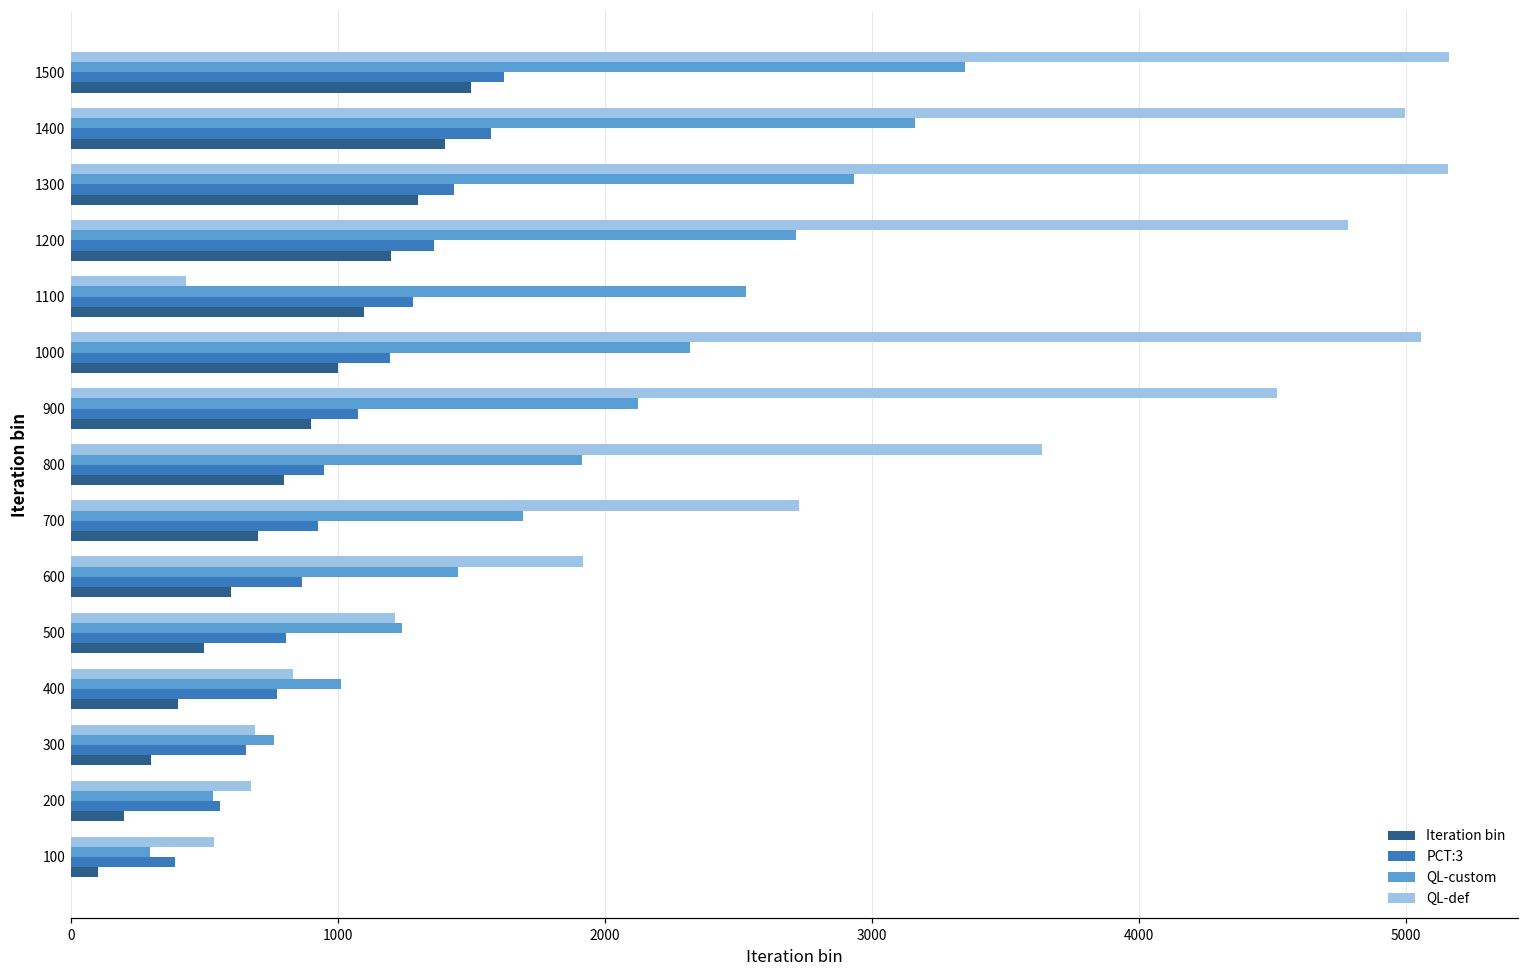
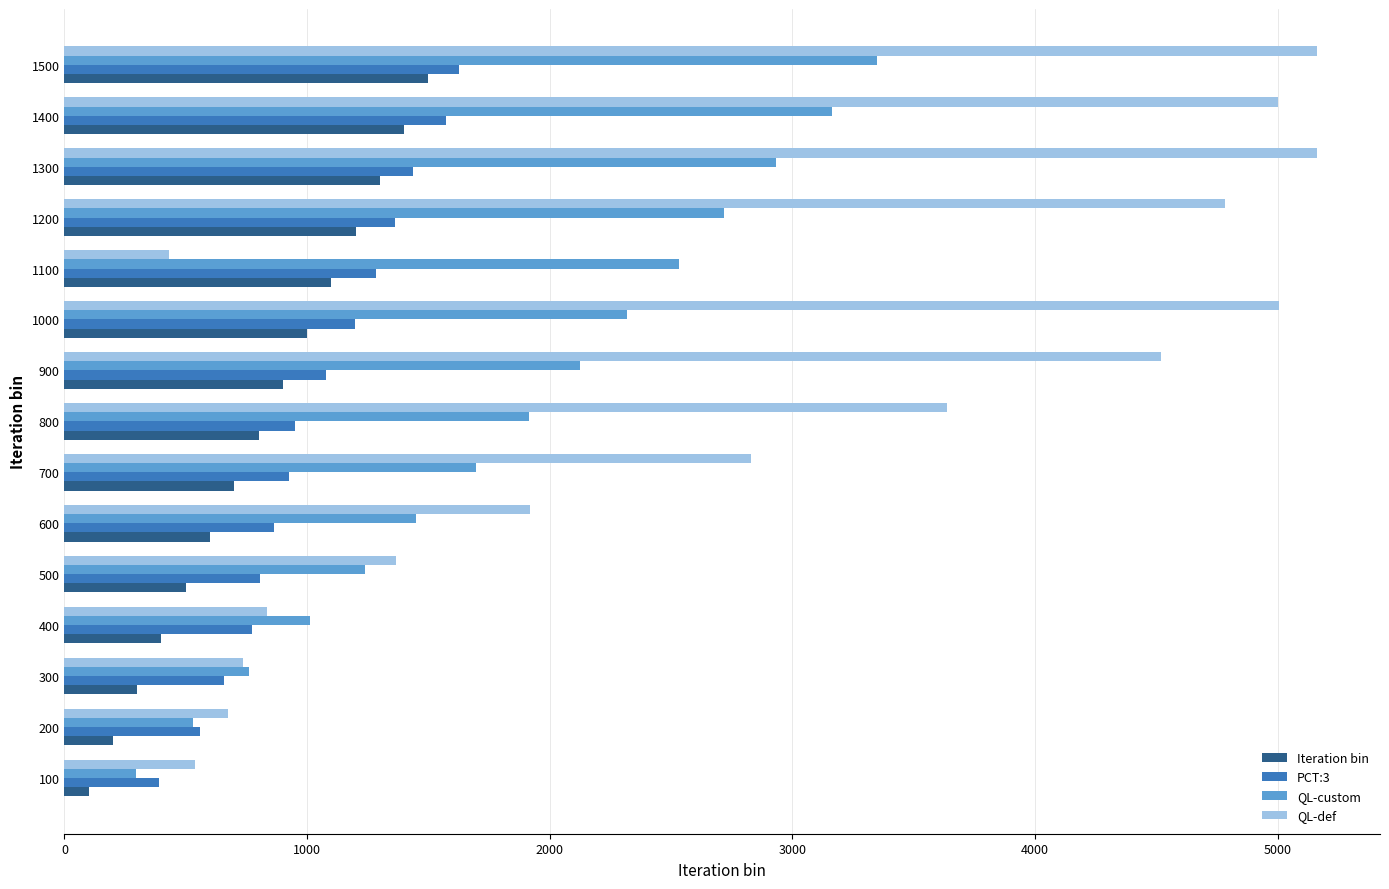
QL-def, 1000: 5060 -> 5010
QL-def, 700: 2730 -> 2830
QL-def, 500: 1220 -> 1370
QL-def, 300: 690 -> 740
